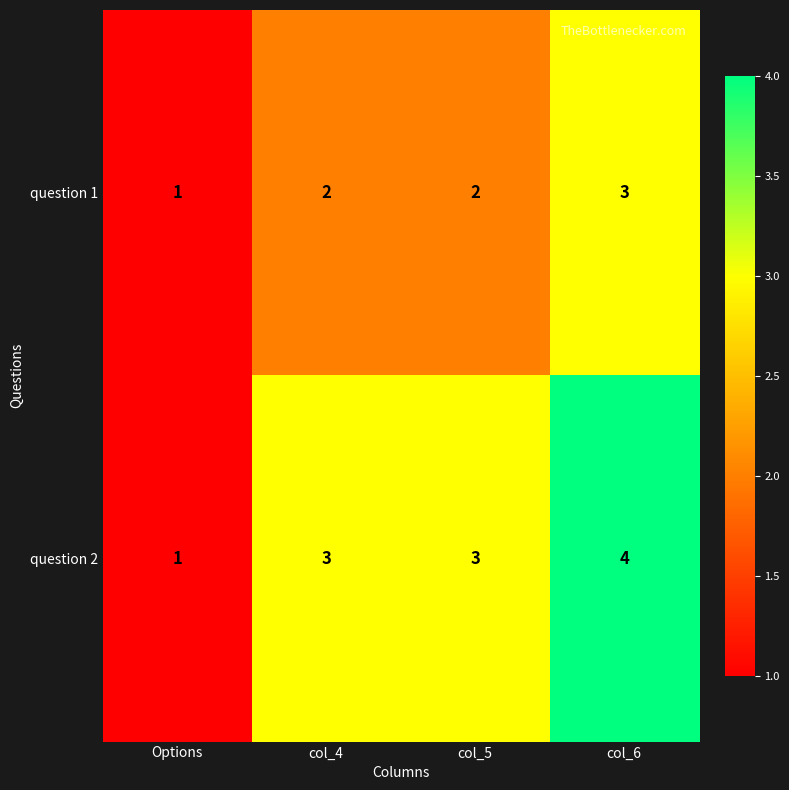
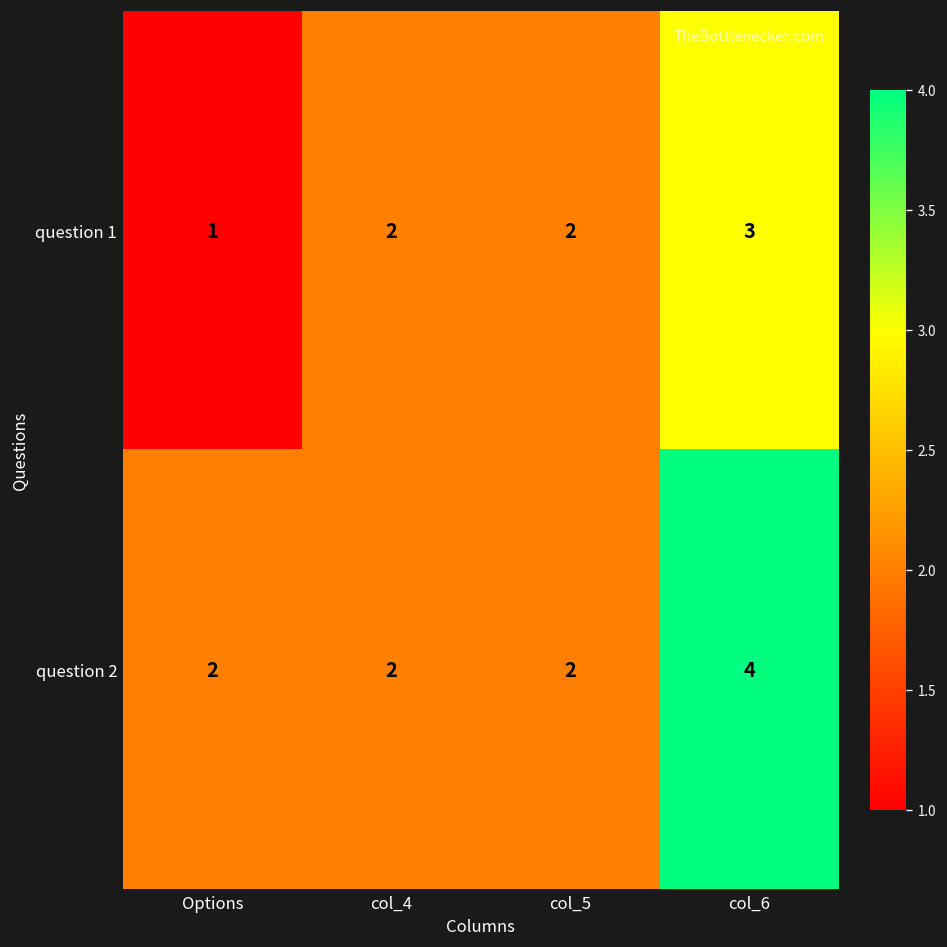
question 2, Options: 1 -> 2
question 2, col_4: 3 -> 2
question 2, col_5: 3 -> 2
